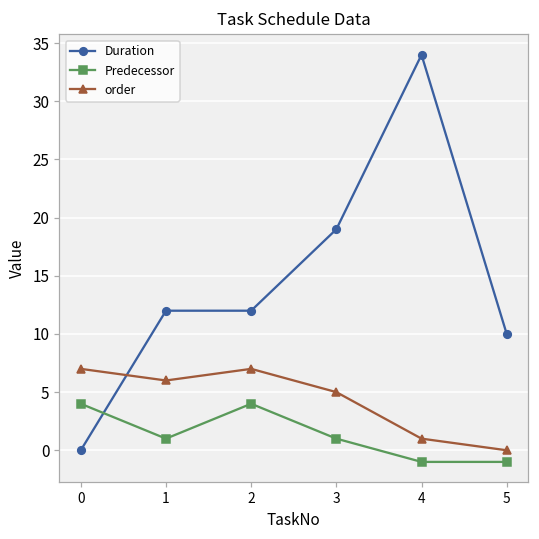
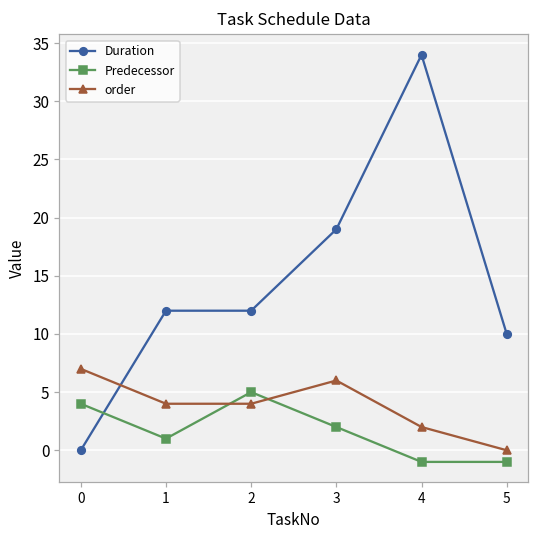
order, 1: 6 -> 4
Predecessor, 2: 4 -> 5
order, 2: 7 -> 4
Predecessor, 3: 1 -> 2
order, 3: 5 -> 6
order, 4: 1 -> 2
